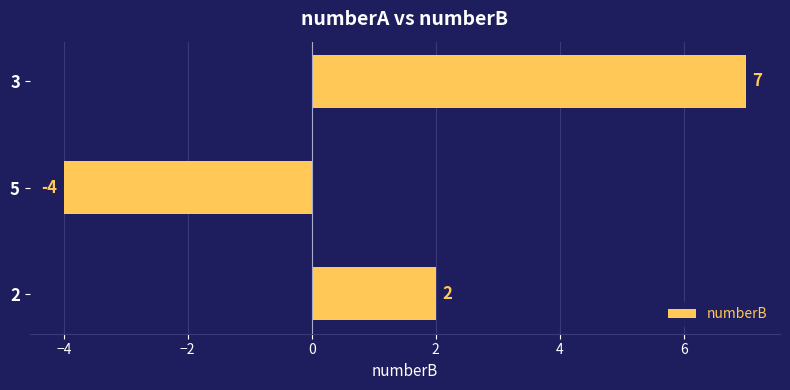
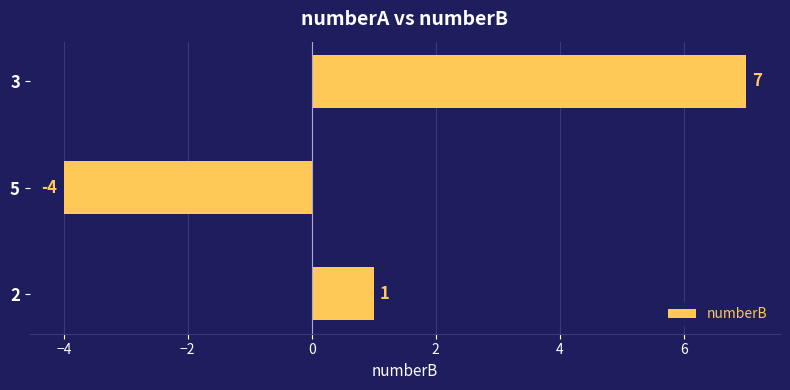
2: 2 -> 1
